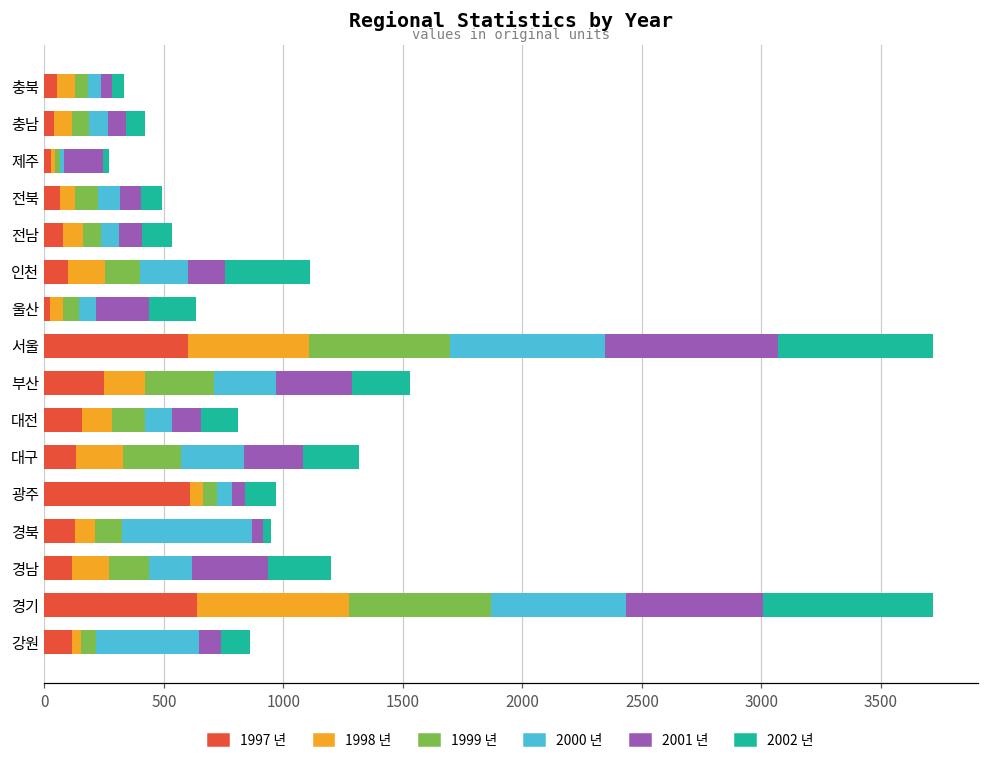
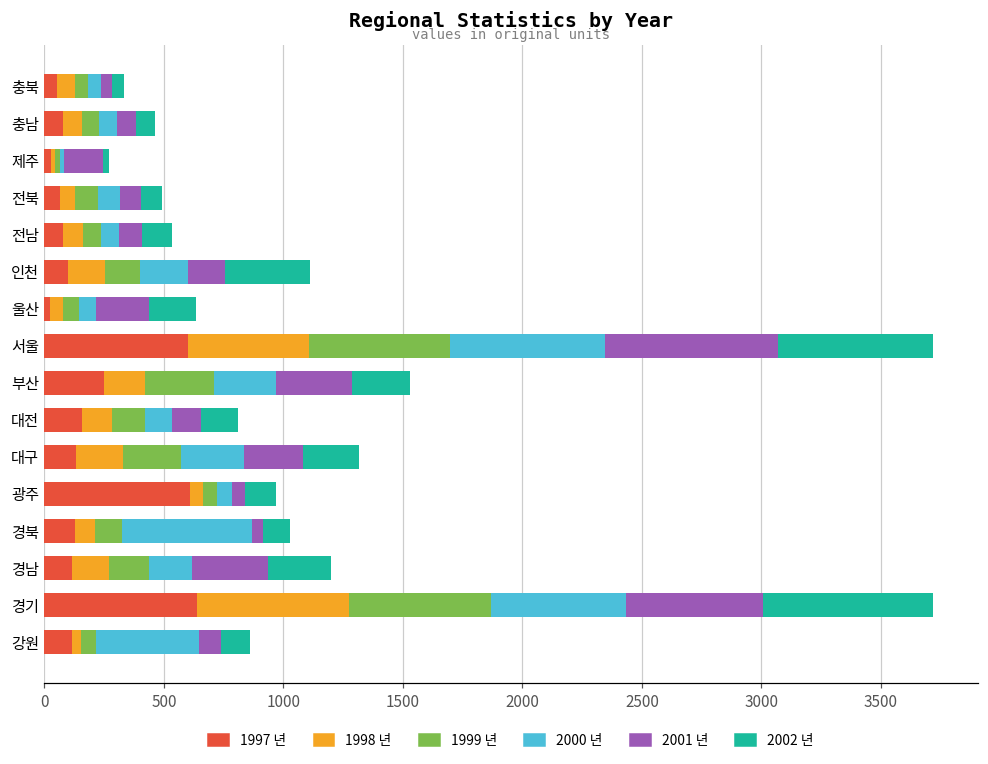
1997 년, 충남: 40 -> 80
2002 년, 경북: 30 -> 110
